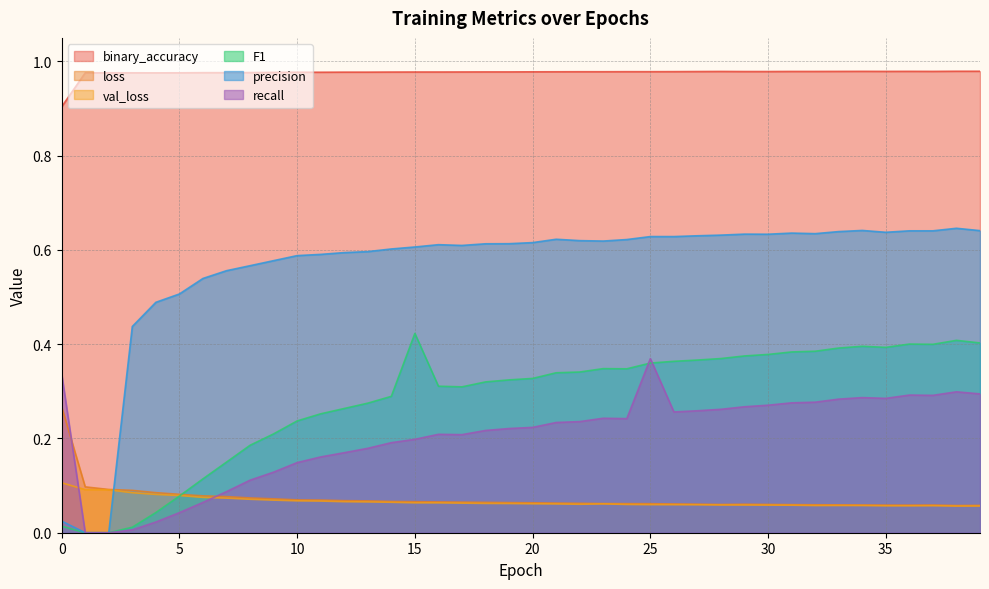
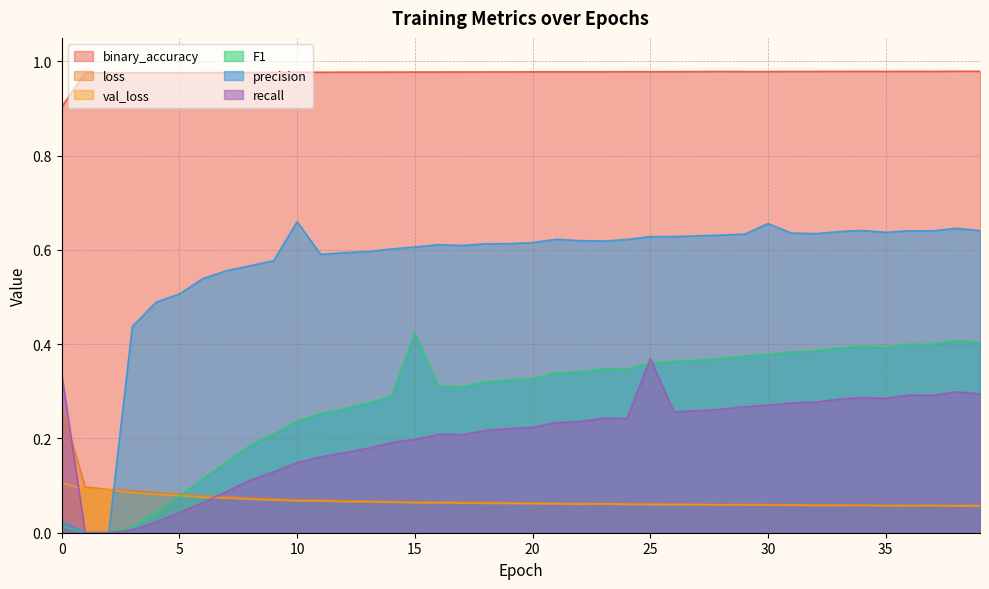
precision, 10: 0.59 -> 0.66
precision, 30: 0.63 -> 0.66
